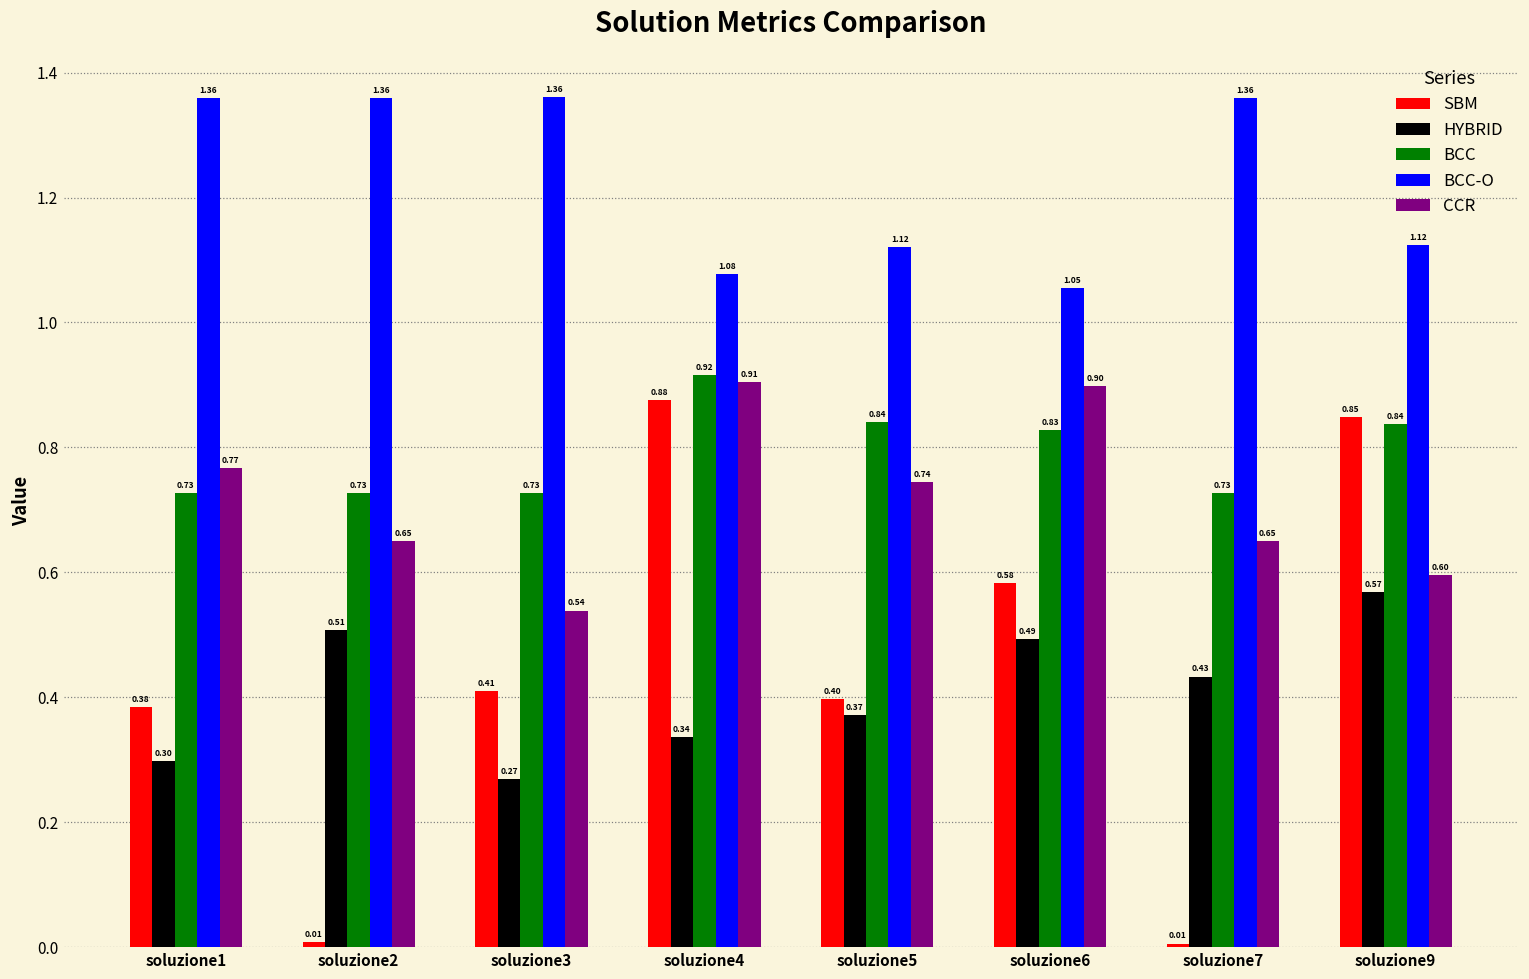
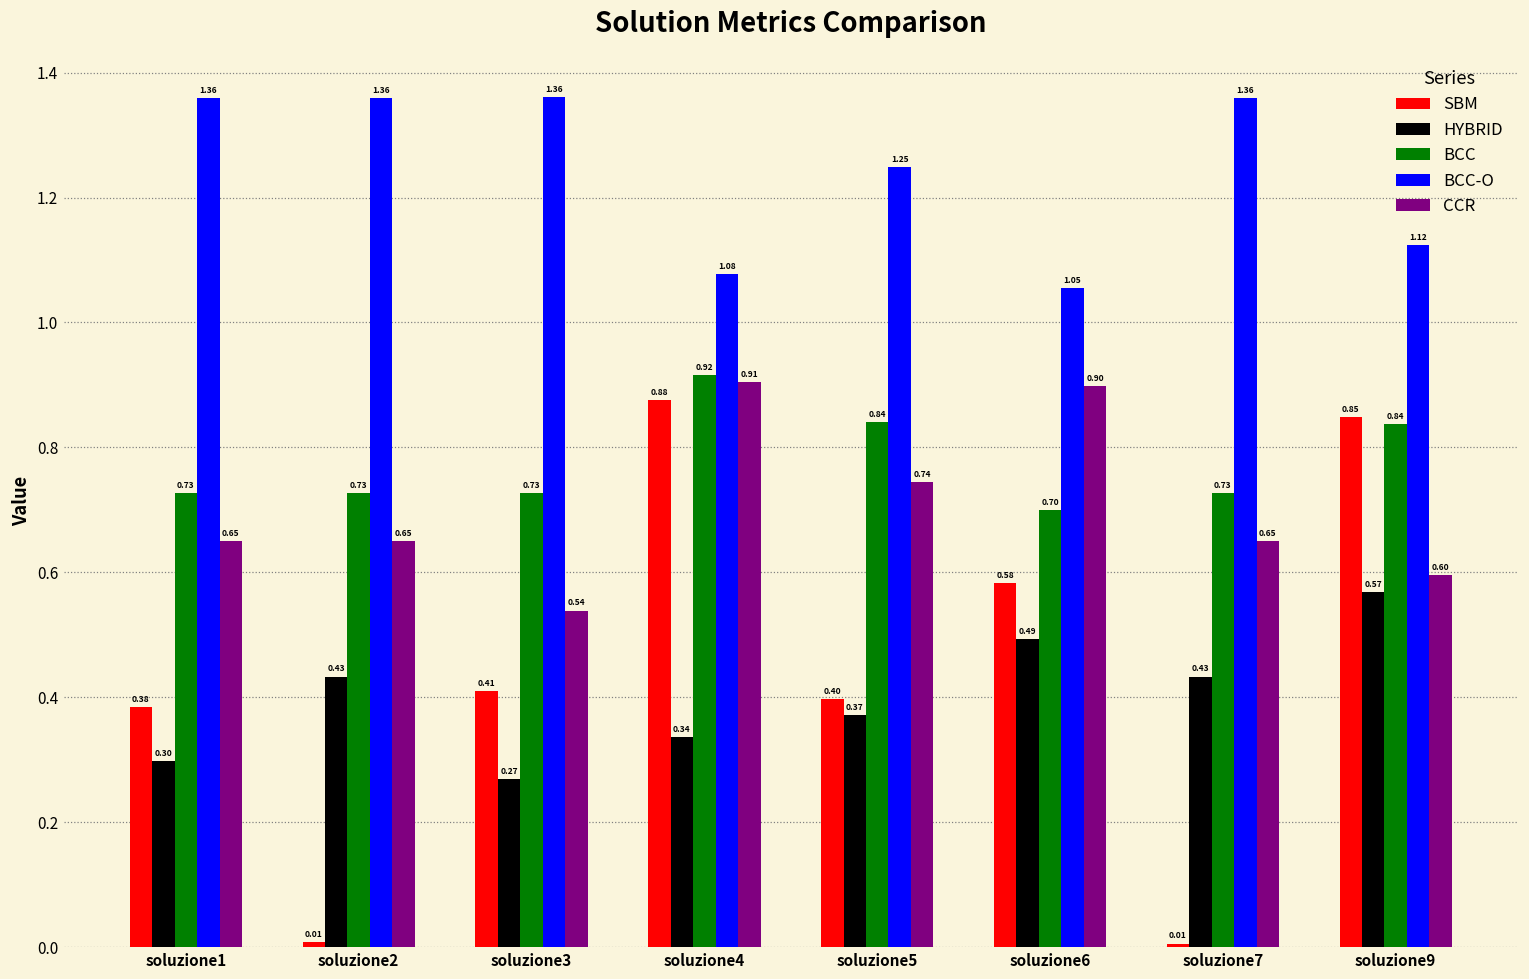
CCR, soluzione1: 0.77 -> 0.65
HYBRID, soluzione2: 0.51 -> 0.43
BCC-O, soluzione5: 1.12 -> 1.25
BCC, soluzione6: 0.83 -> 0.70
